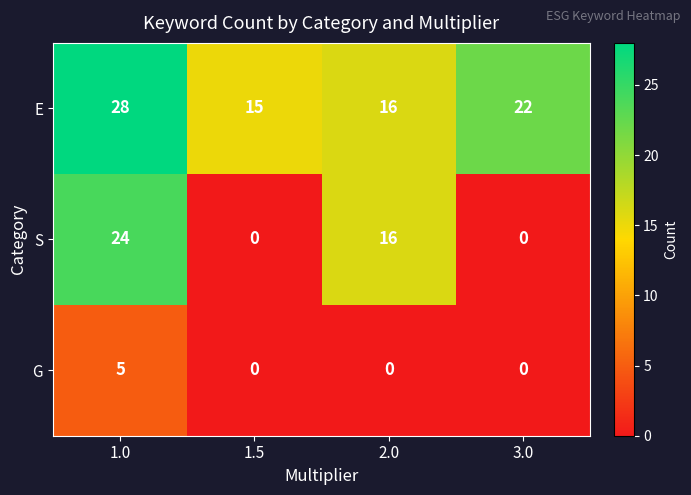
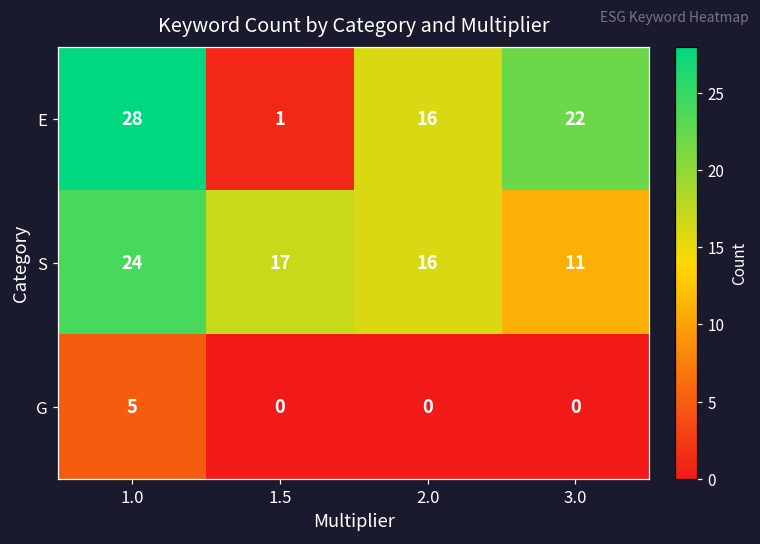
E, 1.5: 15 -> 1
S, 1.5: 0 -> 17
S, 3.0: 0 -> 11
